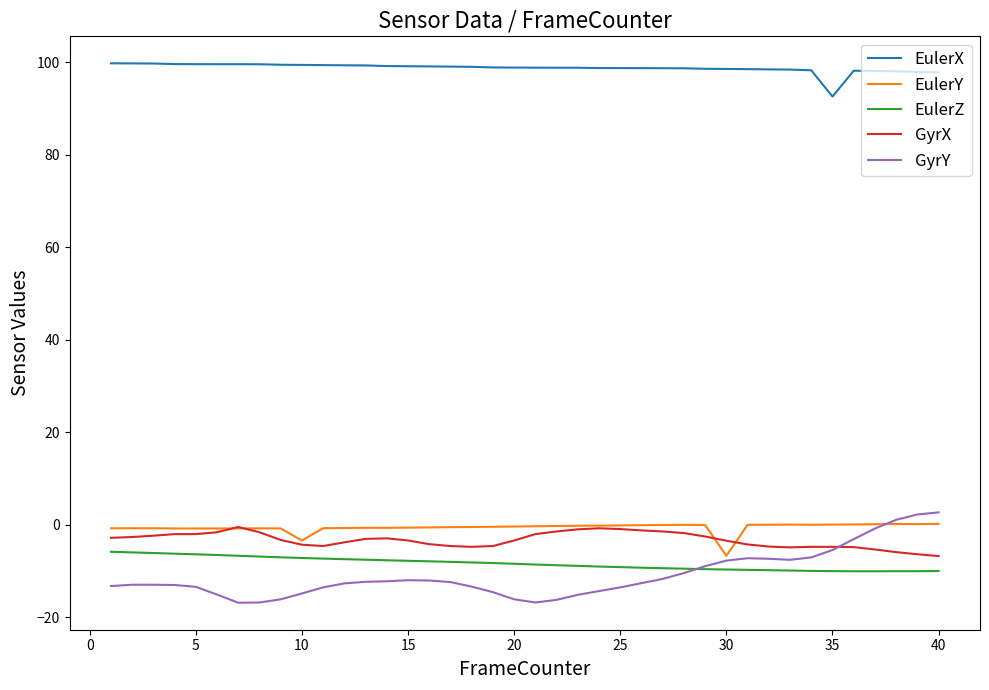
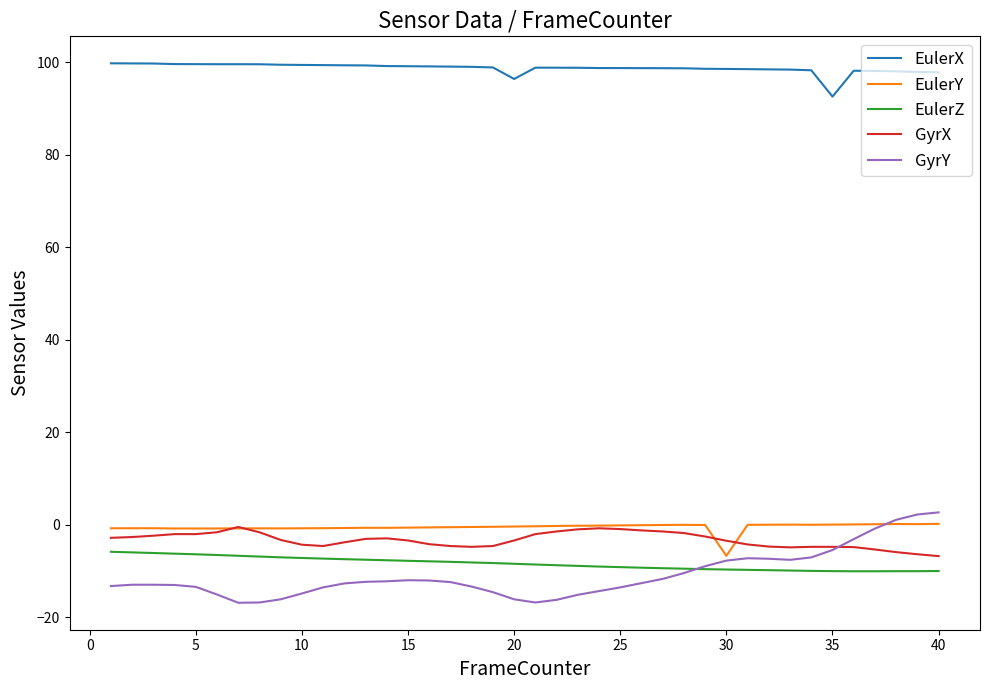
EulerY, 10: -3 -> -1
EulerX, 20: 99 -> 96
